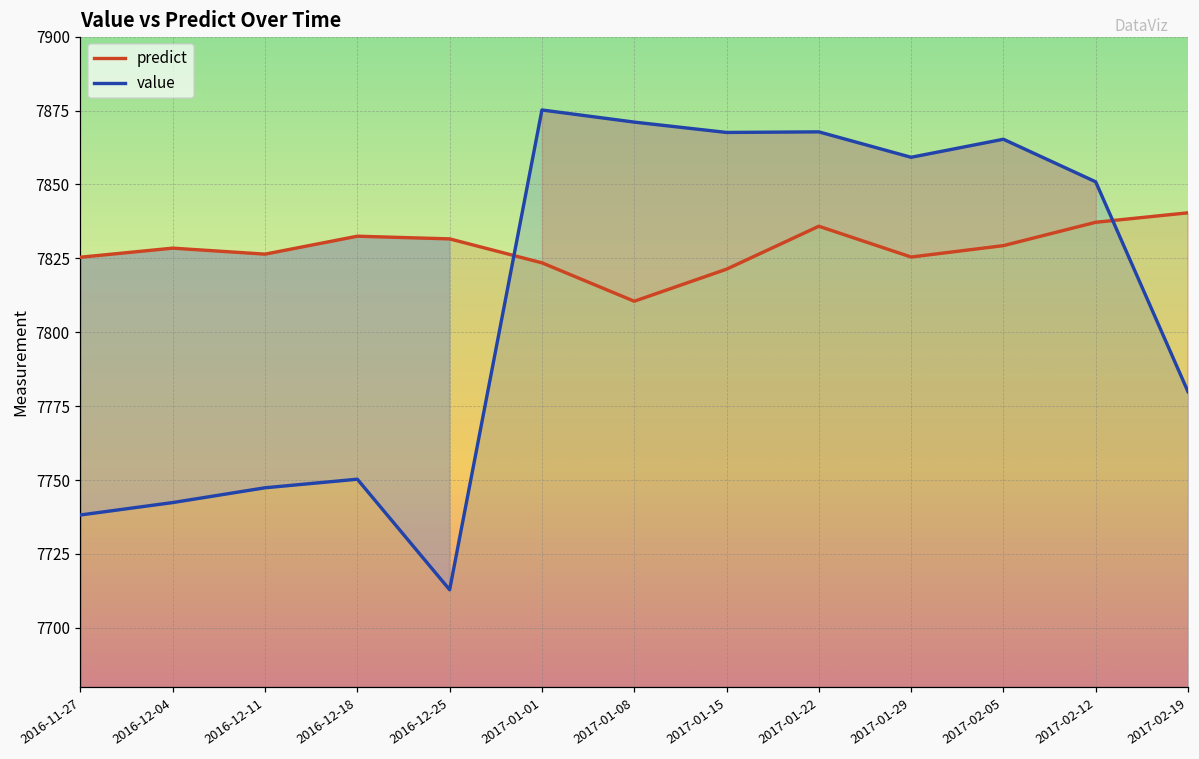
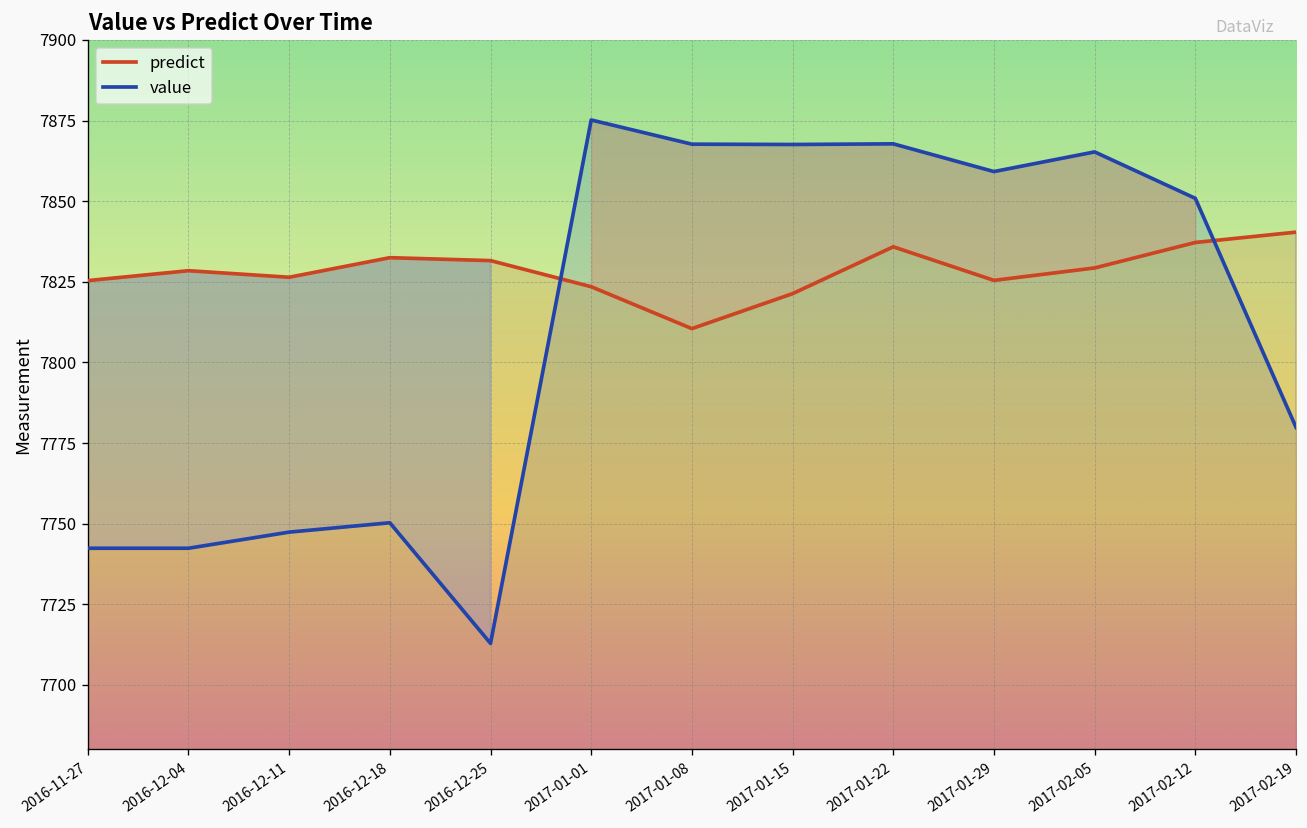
value, 2016-11-27: 7738 -> 7742
value, 2017-01-08: 7871 -> 7868
